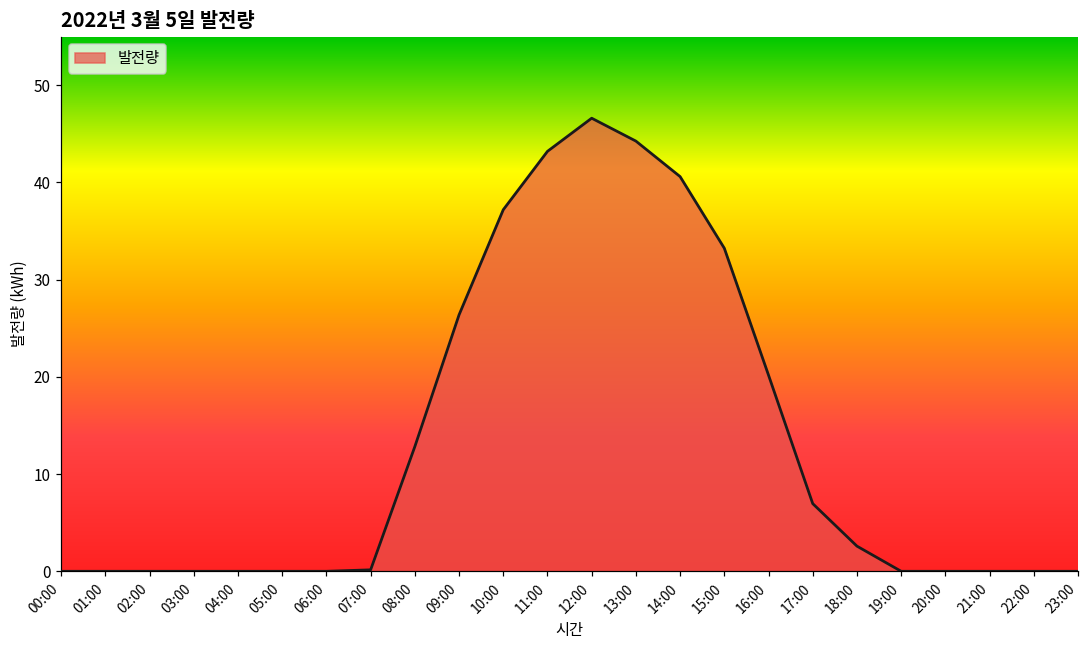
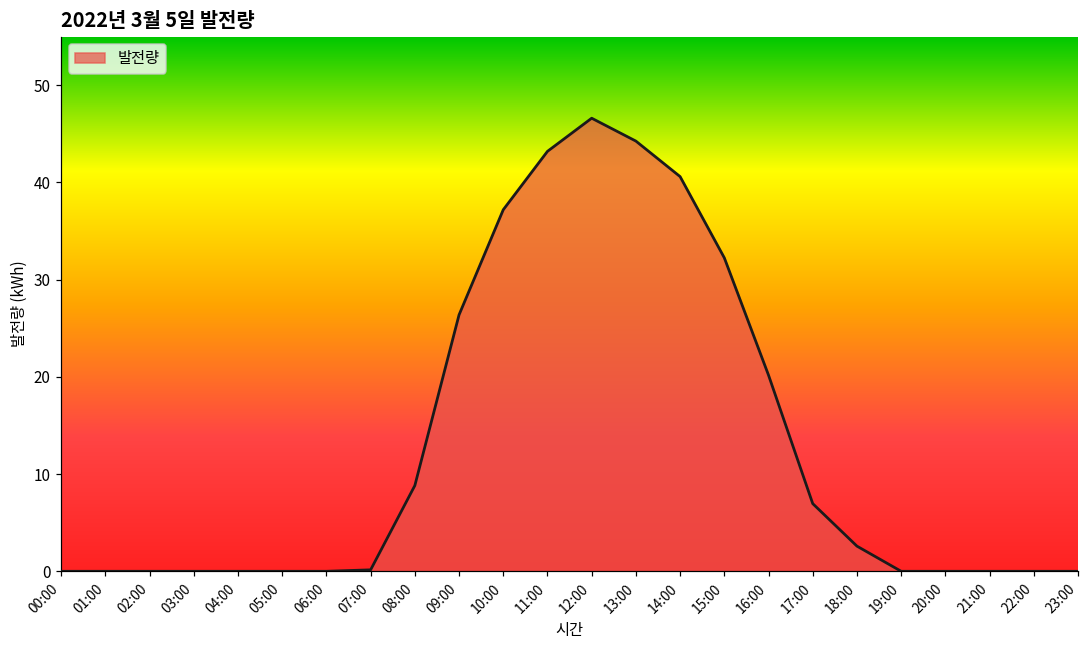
08:00: 13 -> 9
15:00: 33 -> 32
